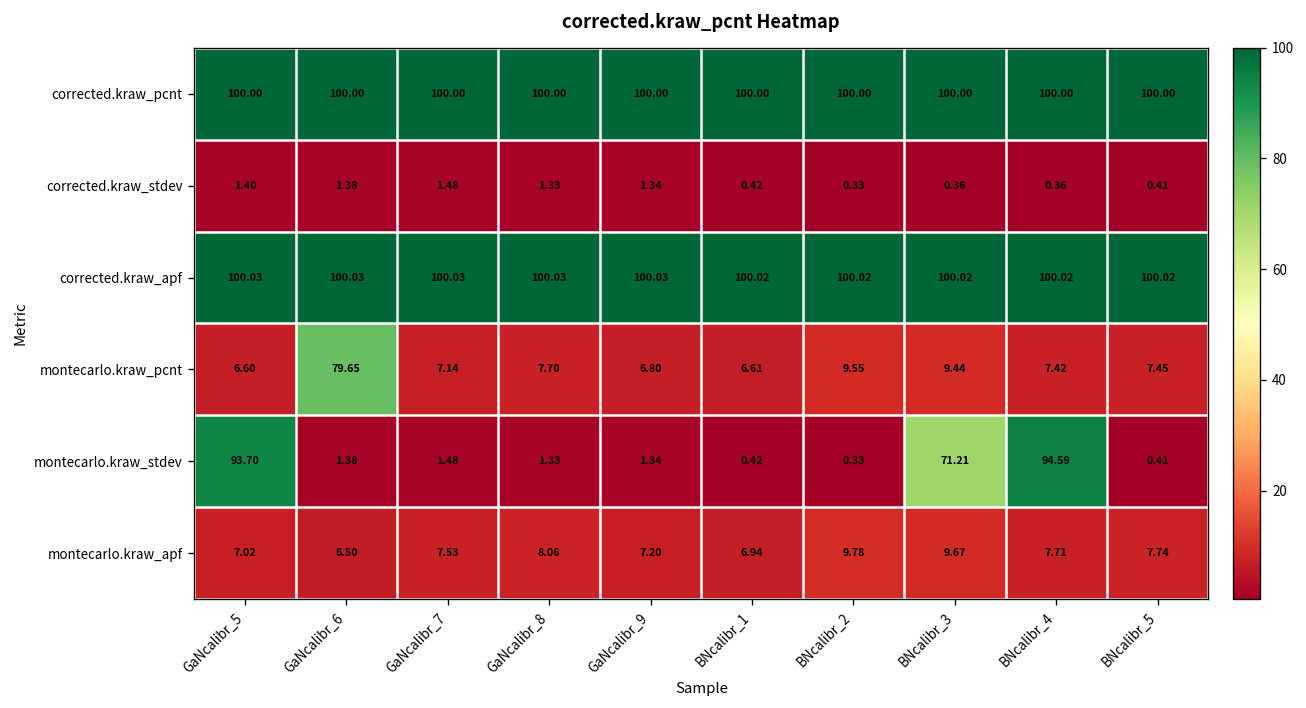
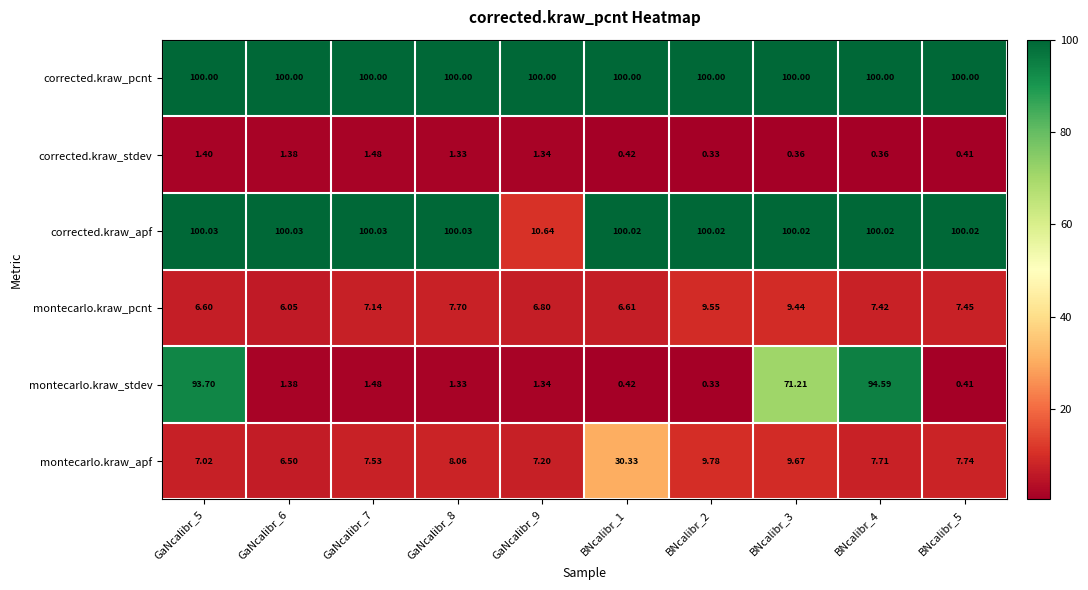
corrected.kraw_apf, GaNcalibr_9: 100.03 -> 10.64
montecarlo.kraw_pcnt, GaNcalibr_6: 79.65 -> 6.05
montecarlo.kraw_apf, BNcalibr_1: 6.94 -> 30.33
